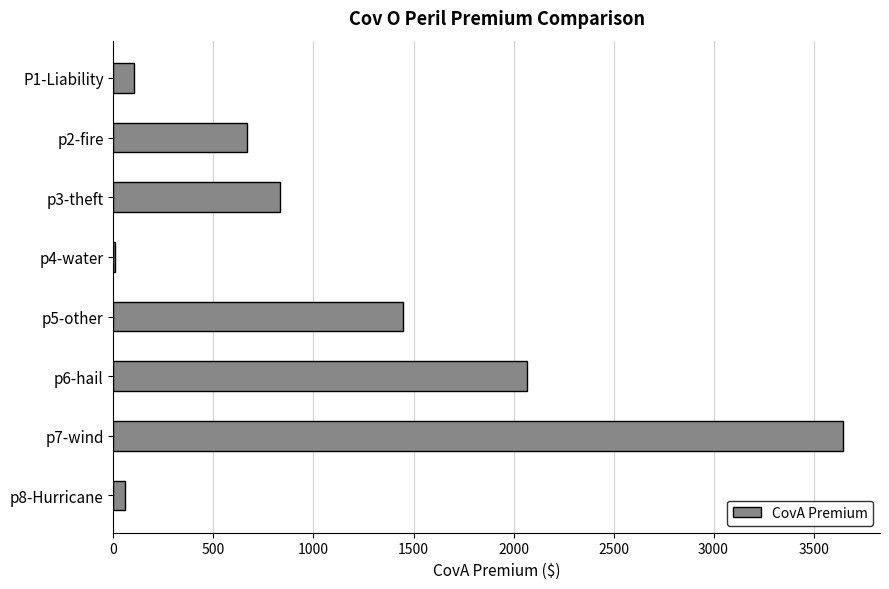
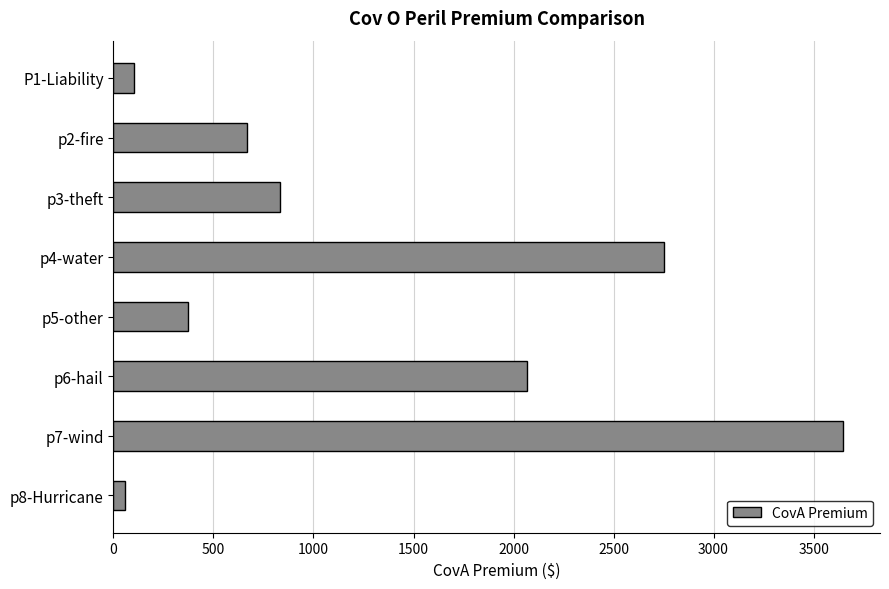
p4-water: 10 -> 2750
p5-other: 1450 -> 370
